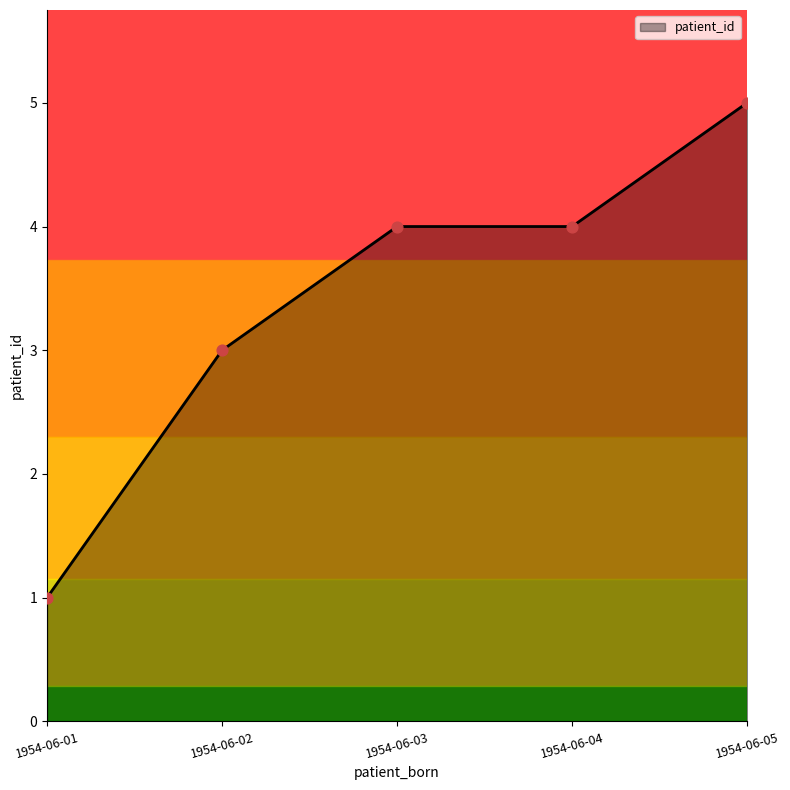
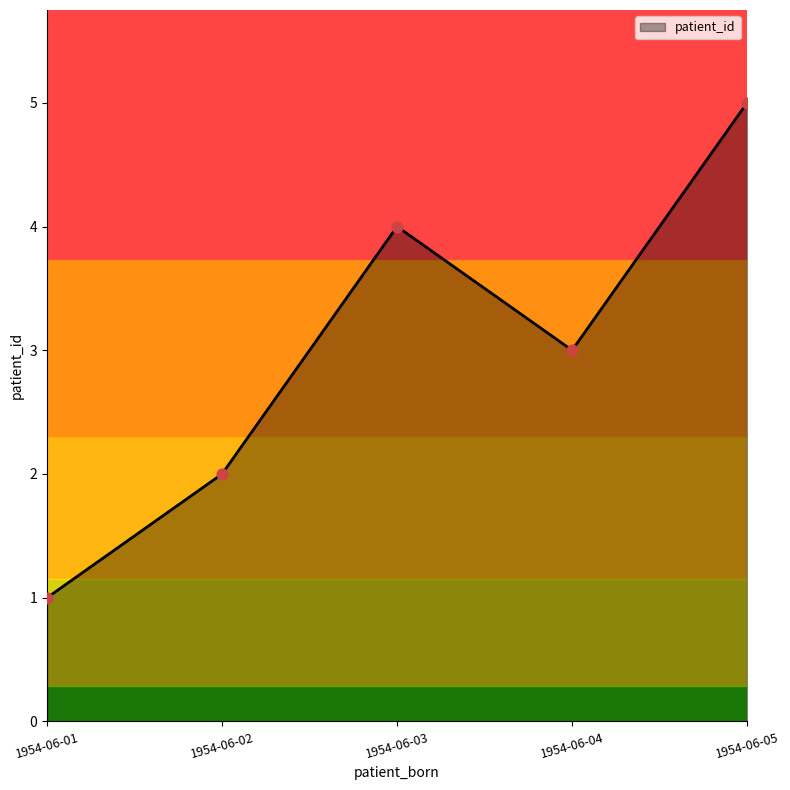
1954-06-02: 3 -> 2
1954-06-04: 4 -> 3
